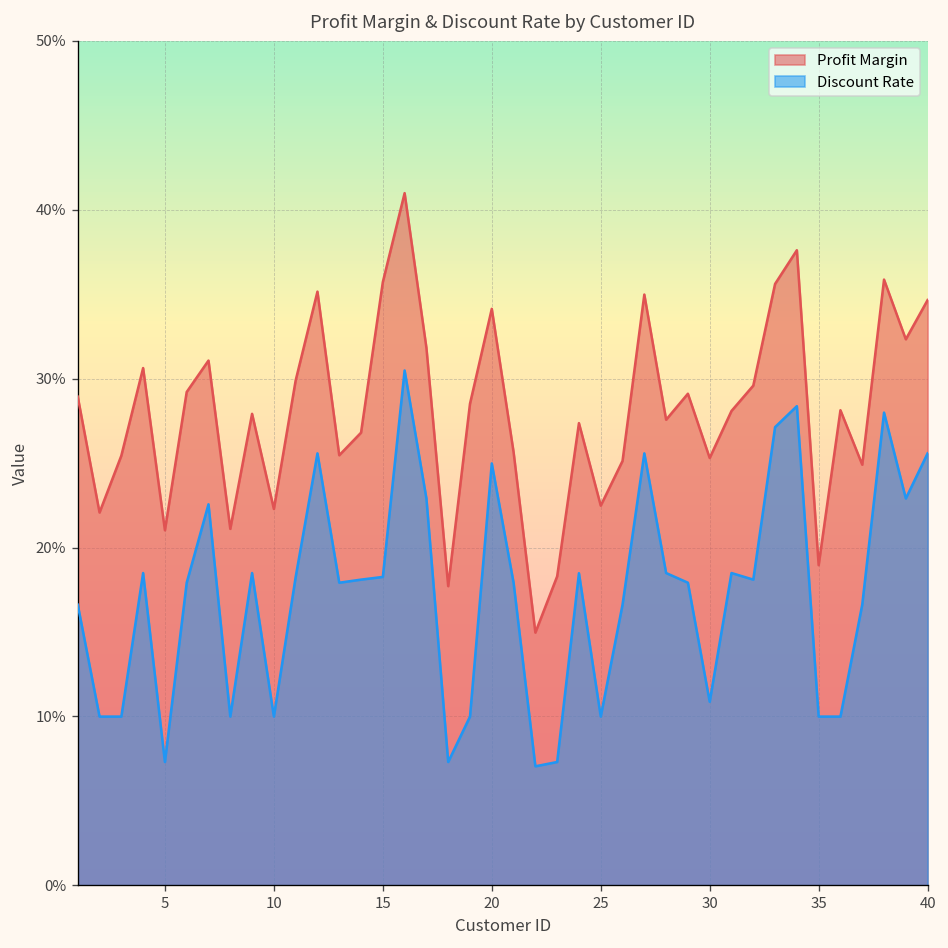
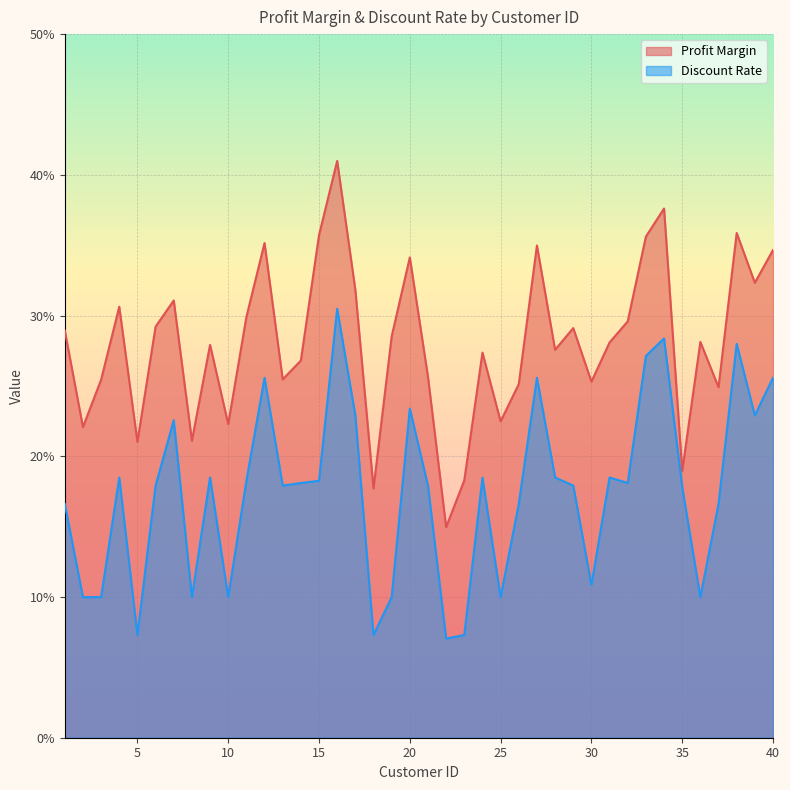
Discount Rate, 20: 25.0% -> 23.4%
Discount Rate, 35: 10.0% -> 17.8%
